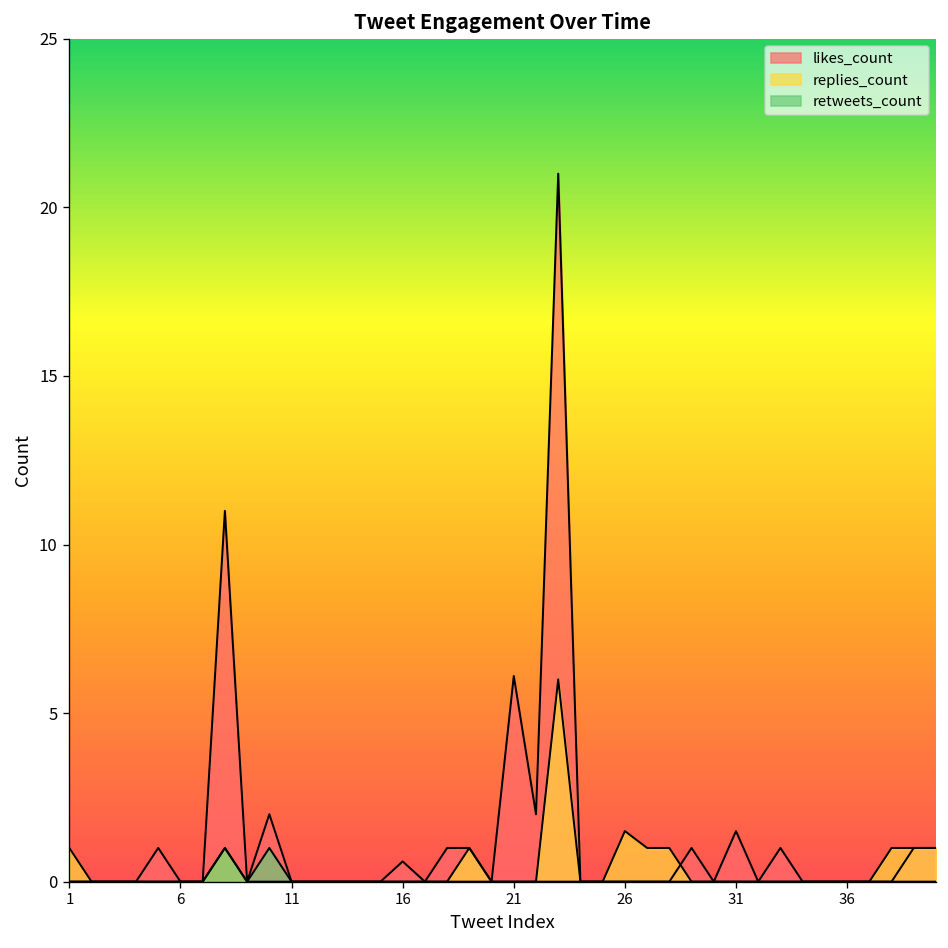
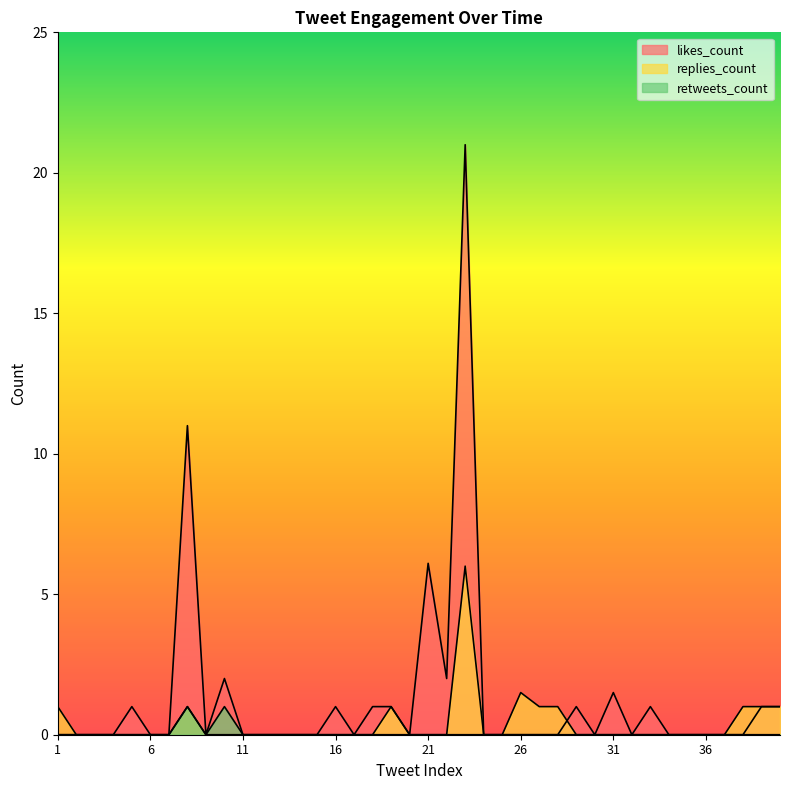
likes_count, 16: 0.6 -> 1.0
